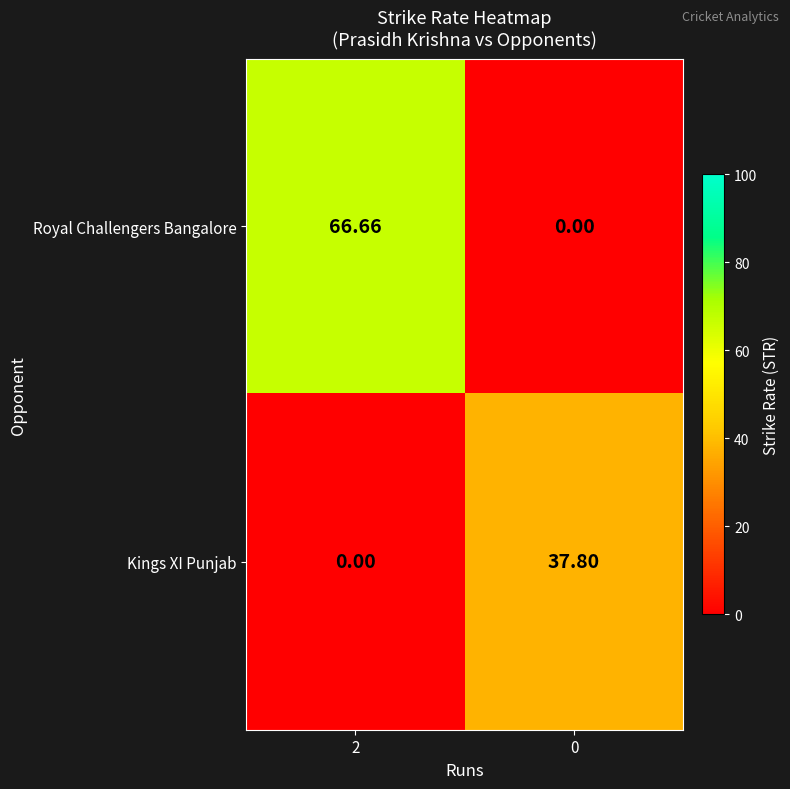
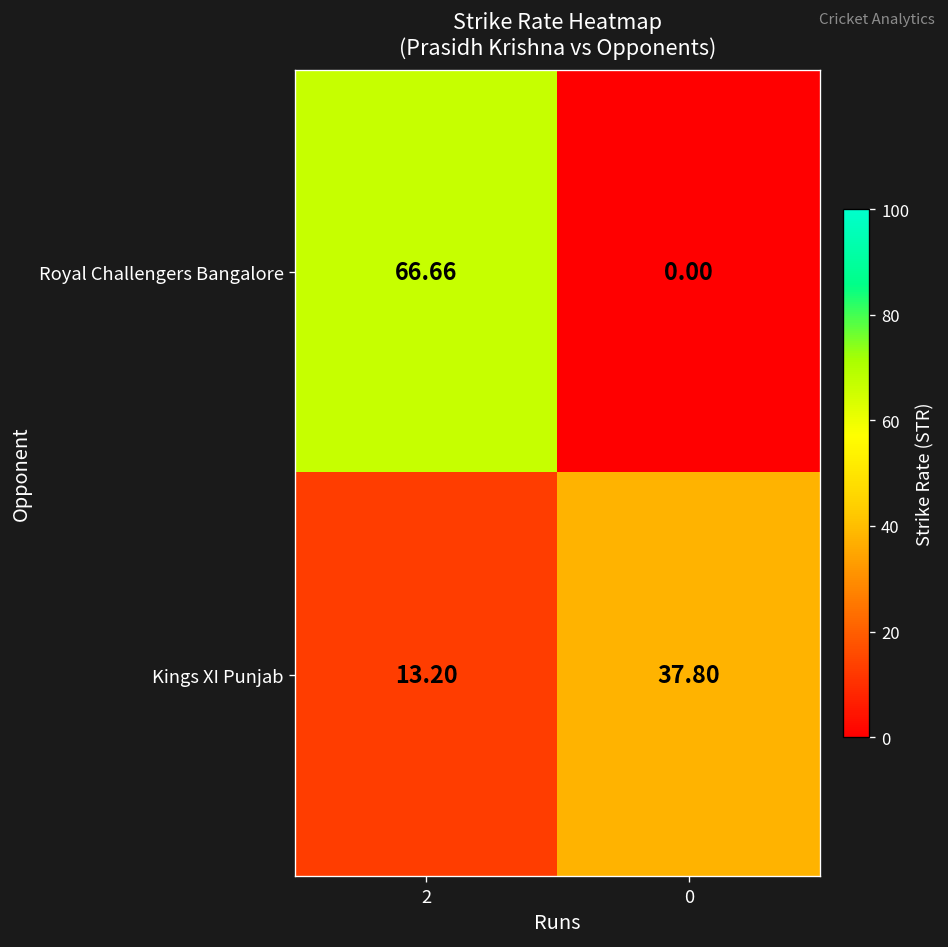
Kings XI Punjab, 2: 0.00 -> 13.20
